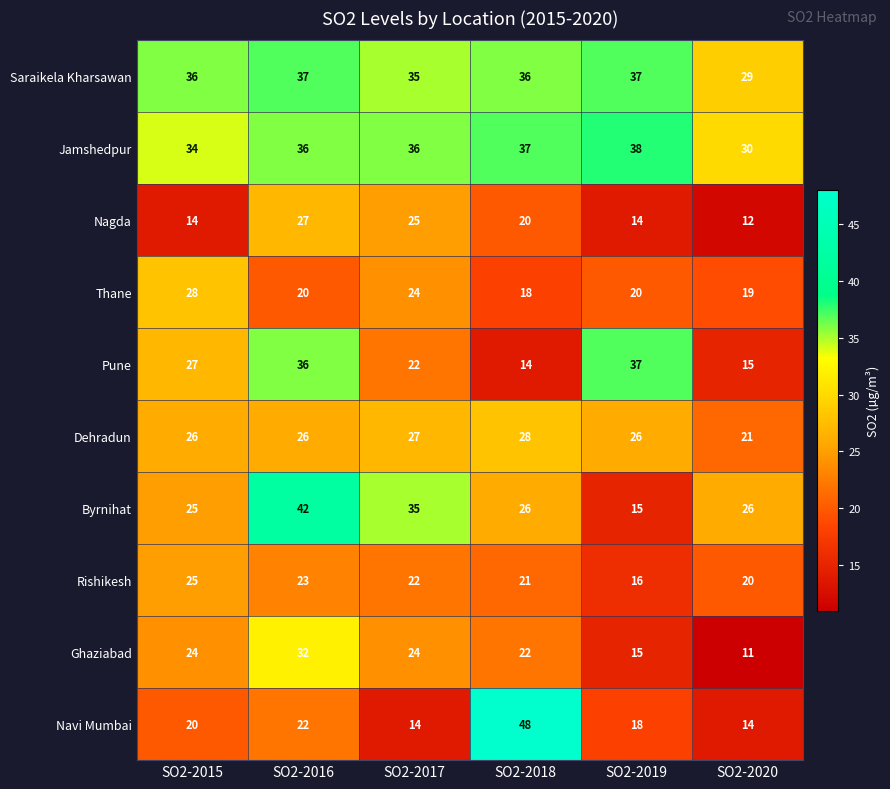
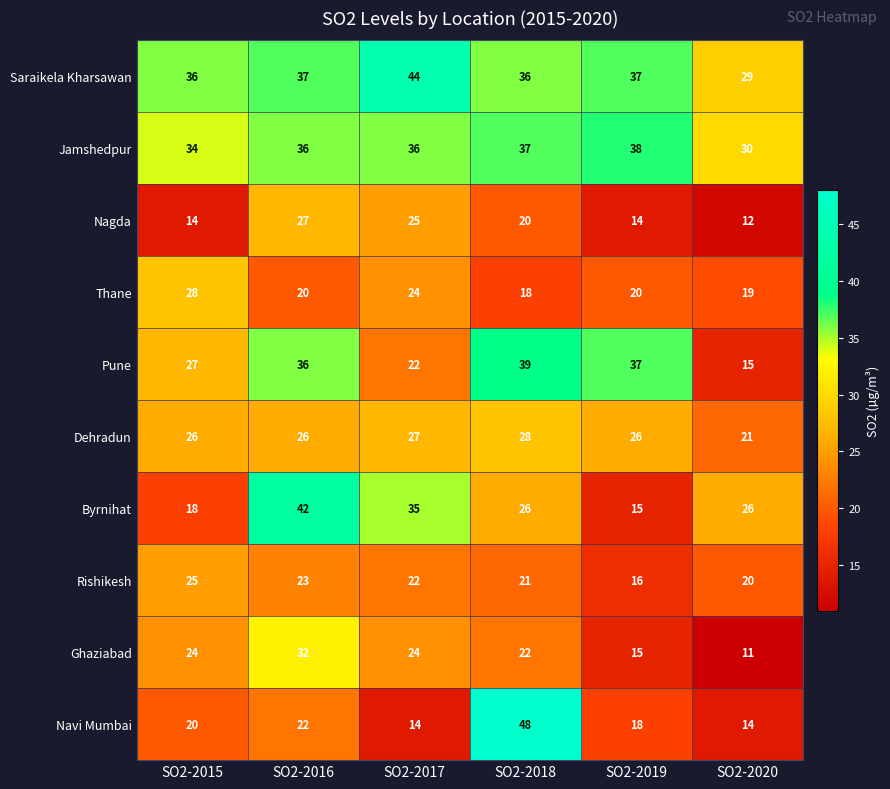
Saraikela Kharsawan, SO2-2017: 35 -> 44
Pune, SO2-2018: 14 -> 39
Byrnihat, SO2-2015: 25 -> 18
